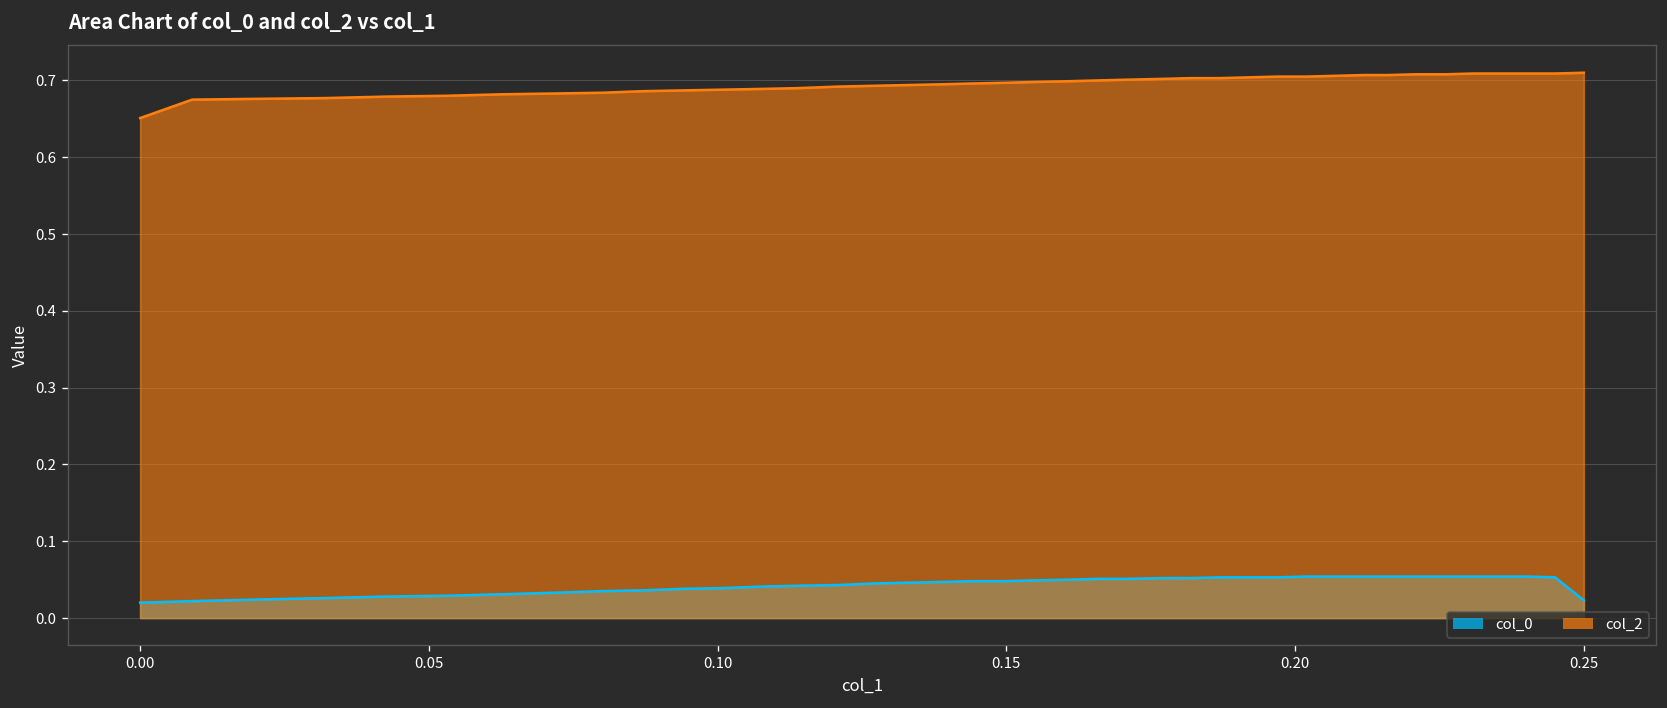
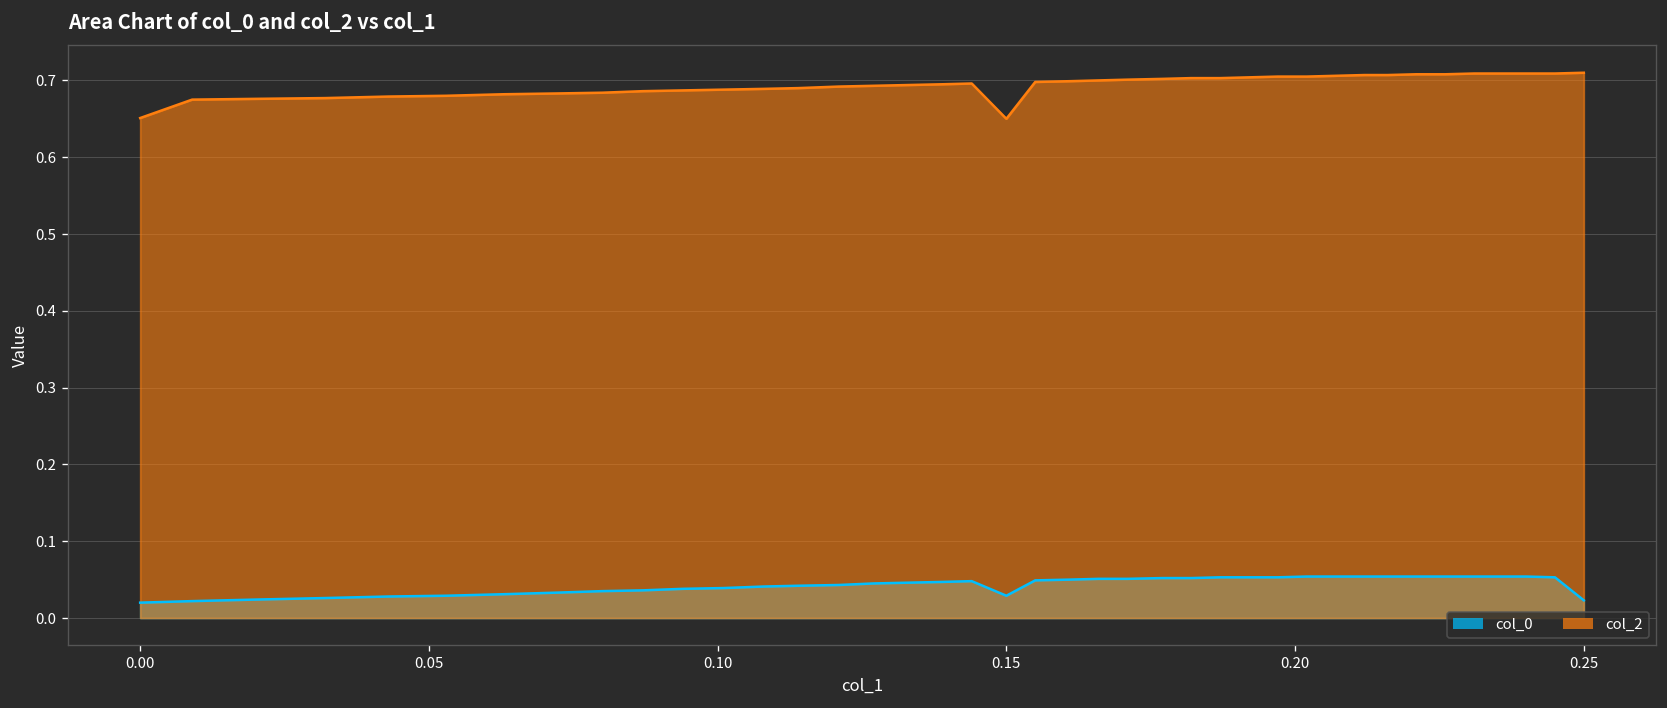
col_0, 0.15: 0.05 -> 0.03
col_2, 0.15: 0.70 -> 0.65
